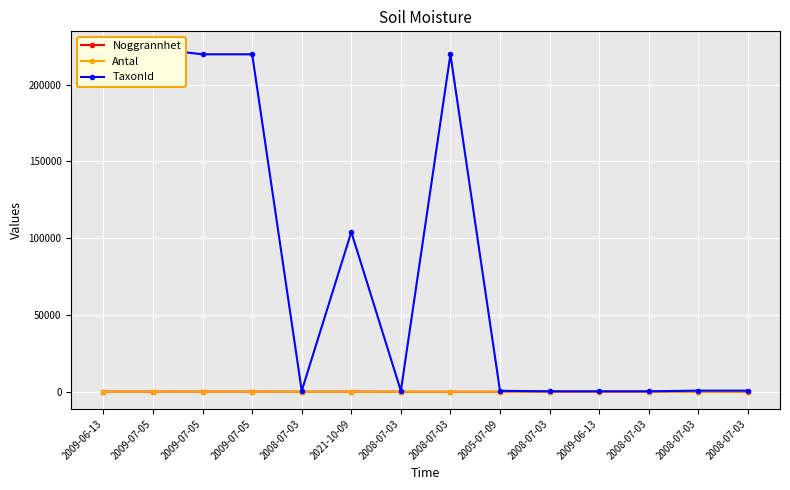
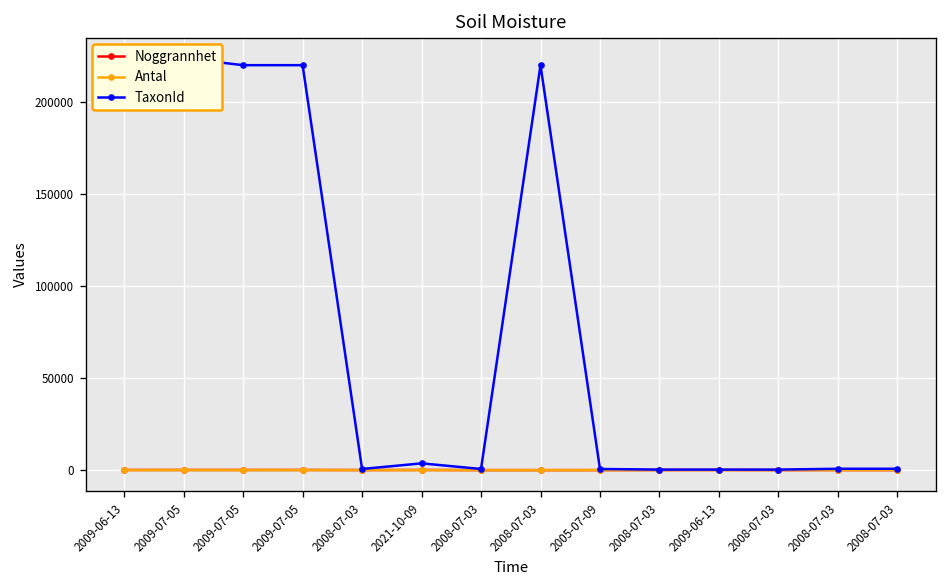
TaxonId, 2021-10-09: 104000 -> 4000
